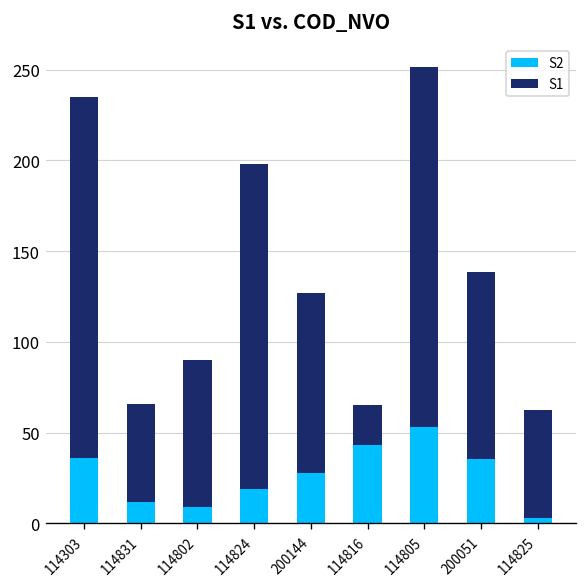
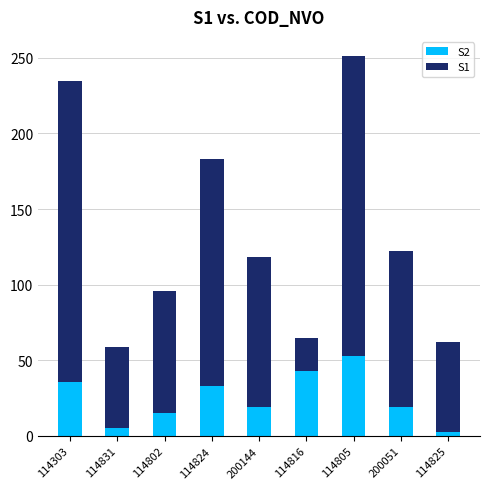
S2, 114831: 12 -> 5
S2, 114802: 9 -> 15
S2, 114824: 19 -> 33
S1, 114824: 179 -> 150
S2, 200144: 28 -> 19
S2, 200051: 35 -> 19
